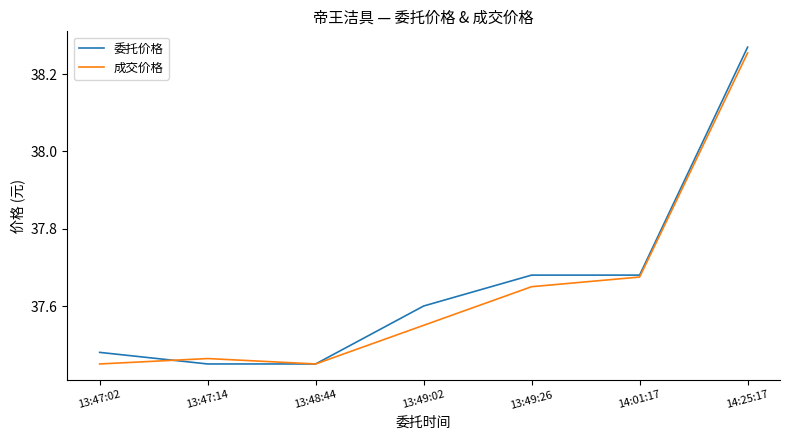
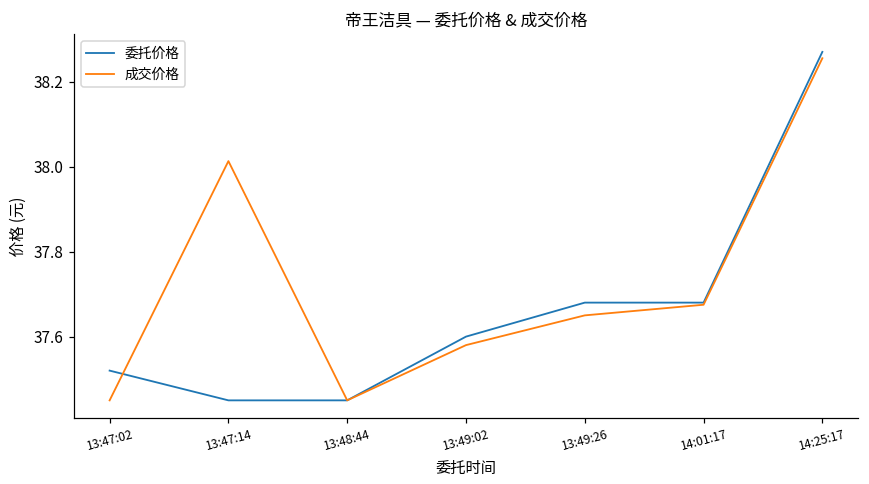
委托价格, 13:47:02: 37.48 -> 37.52
成交价格, 13:47:14: 37.46 -> 38.01
成交价格, 13:49:02: 37.55 -> 37.58
